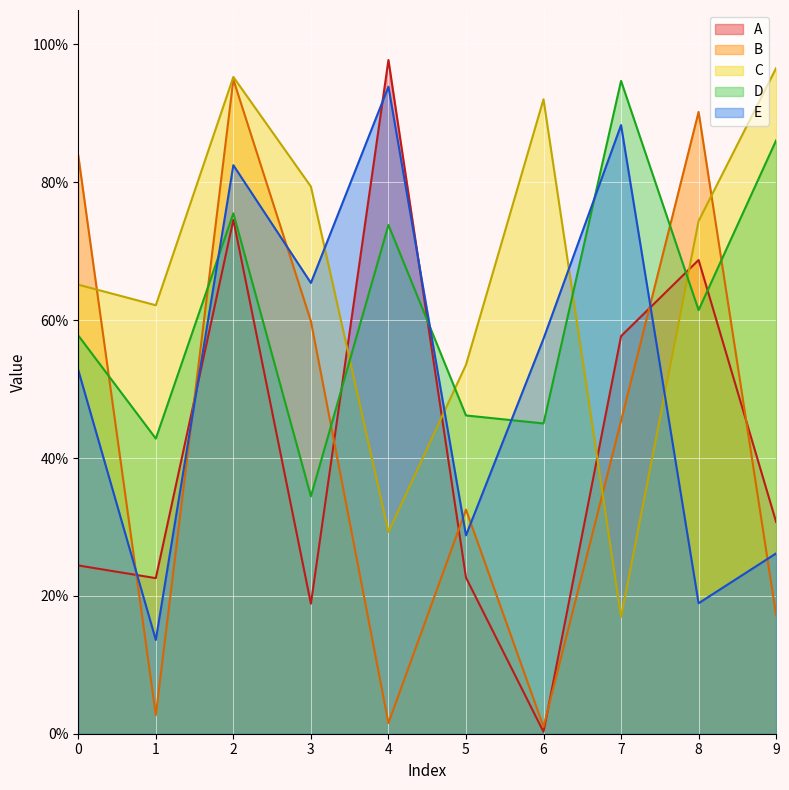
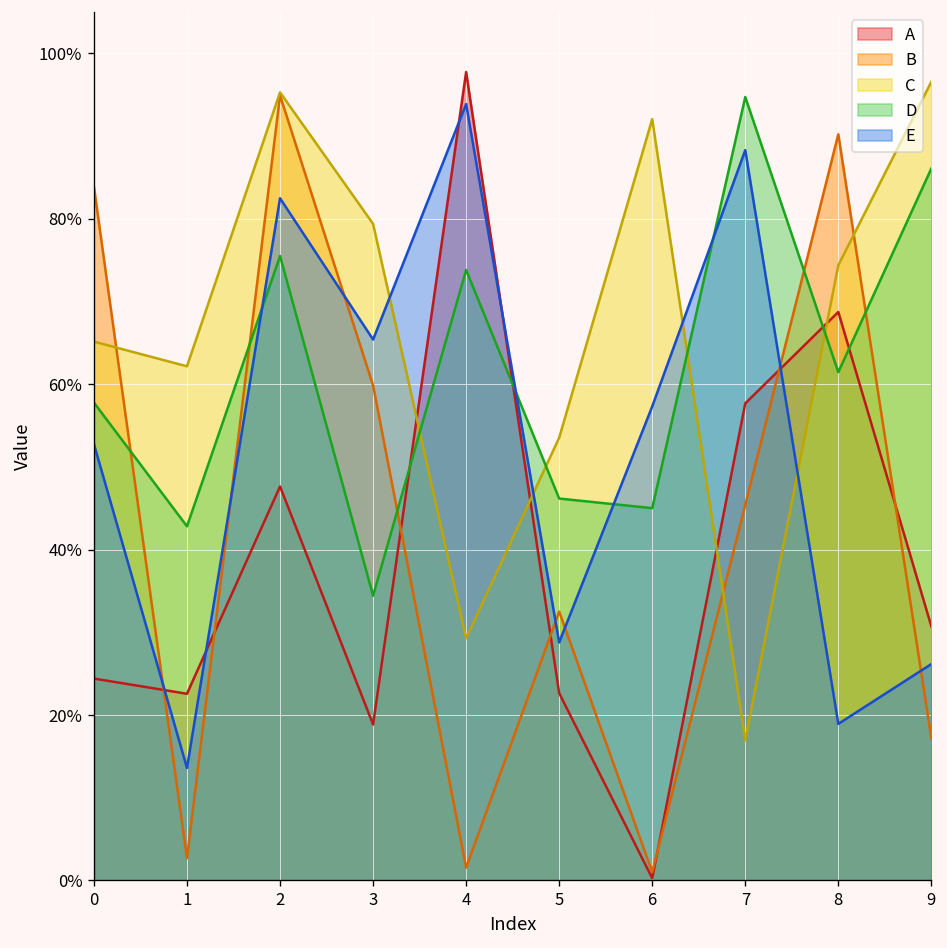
A, 2: 75% -> 48%
